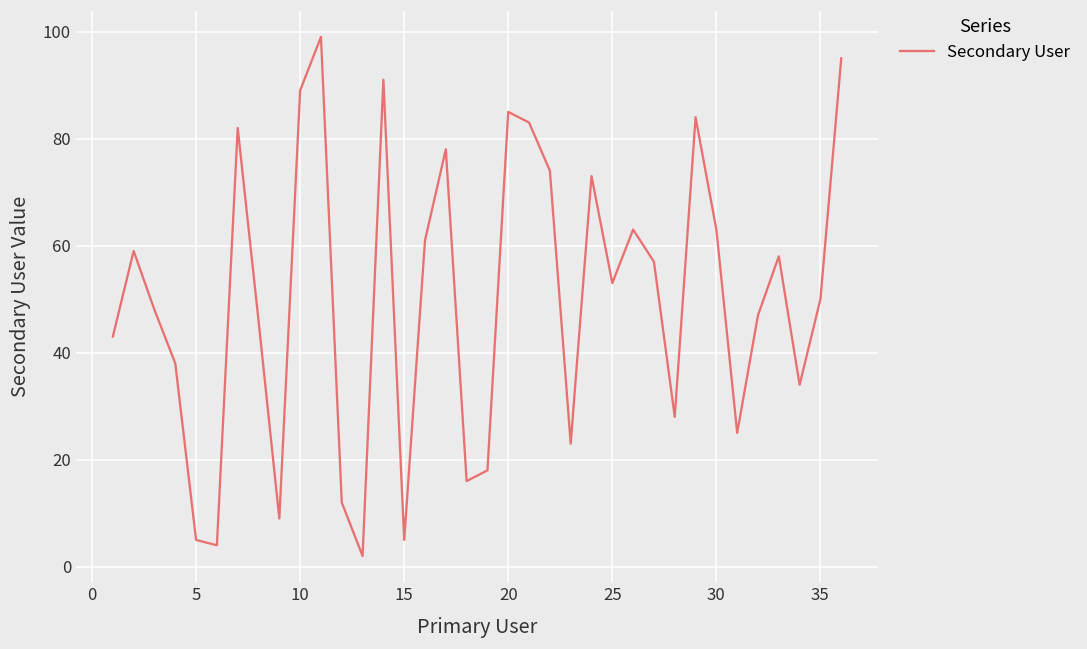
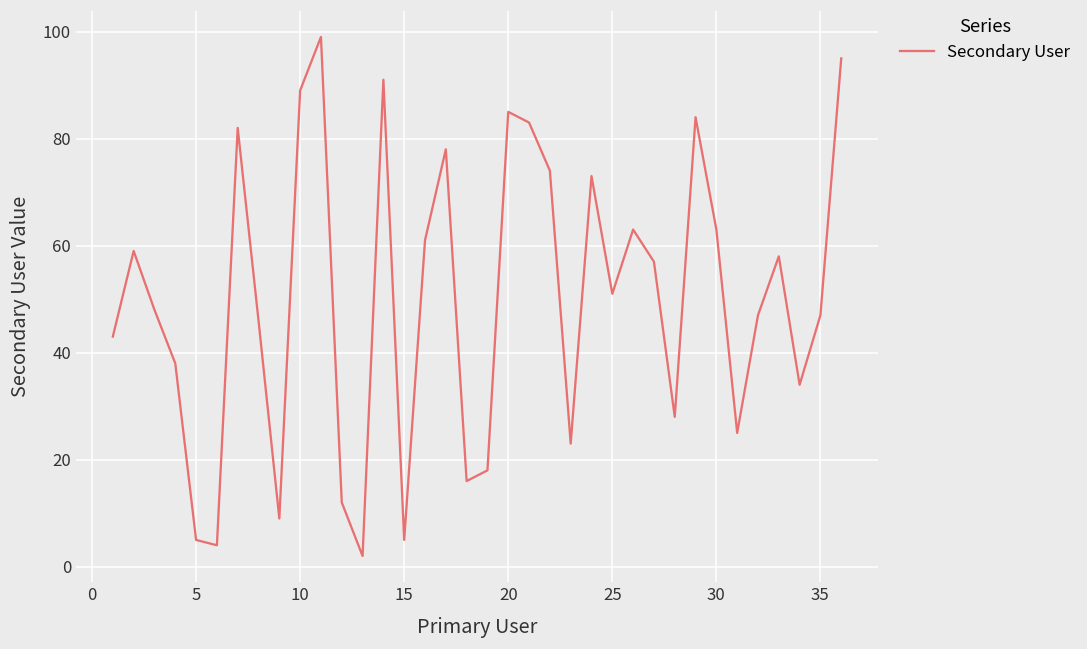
25: 53 -> 51
35: 50 -> 47
